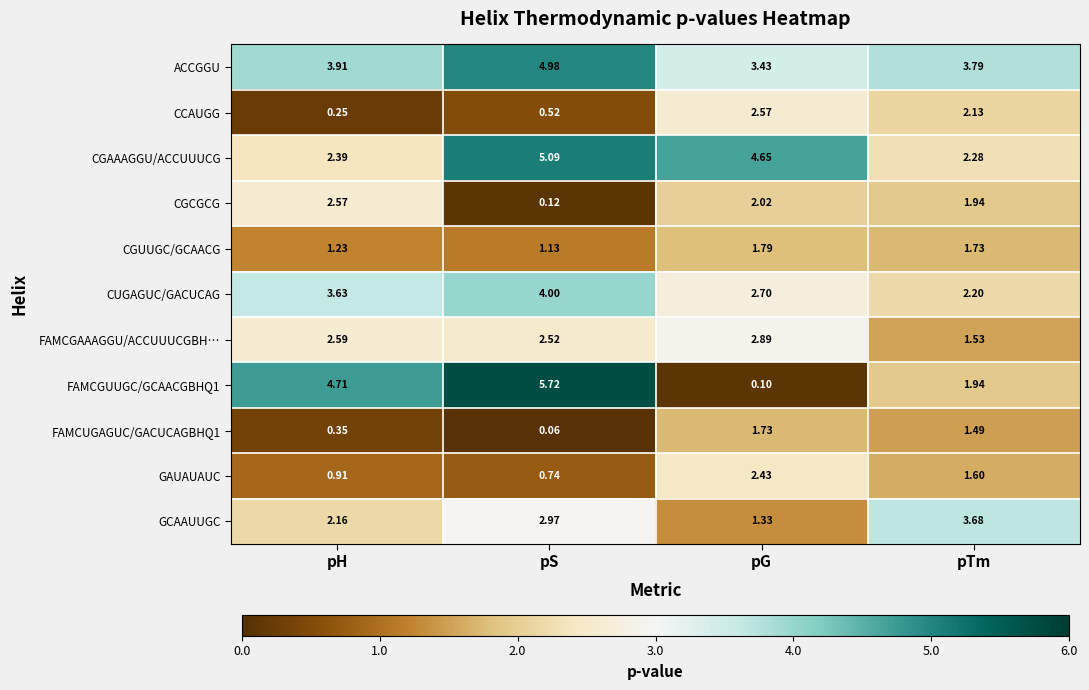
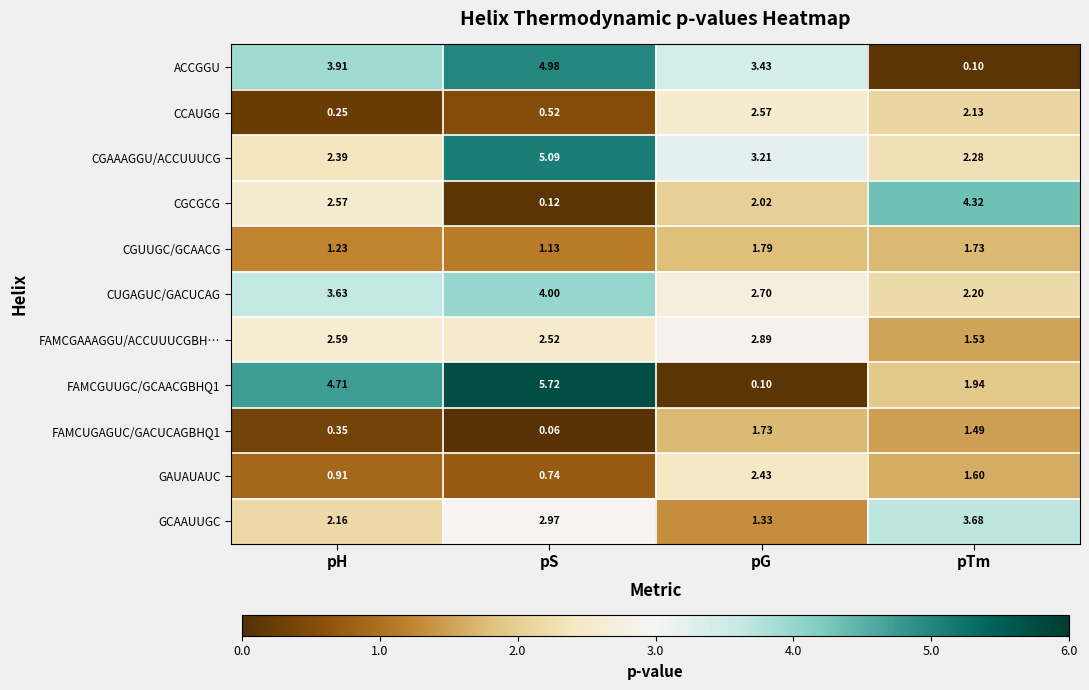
ACCGGU, pTm: 3.79 -> 0.10
CGAAAGGU/ACCUUUCG, pG: 4.65 -> 3.21
CGCGCG, pTm: 1.94 -> 4.32
